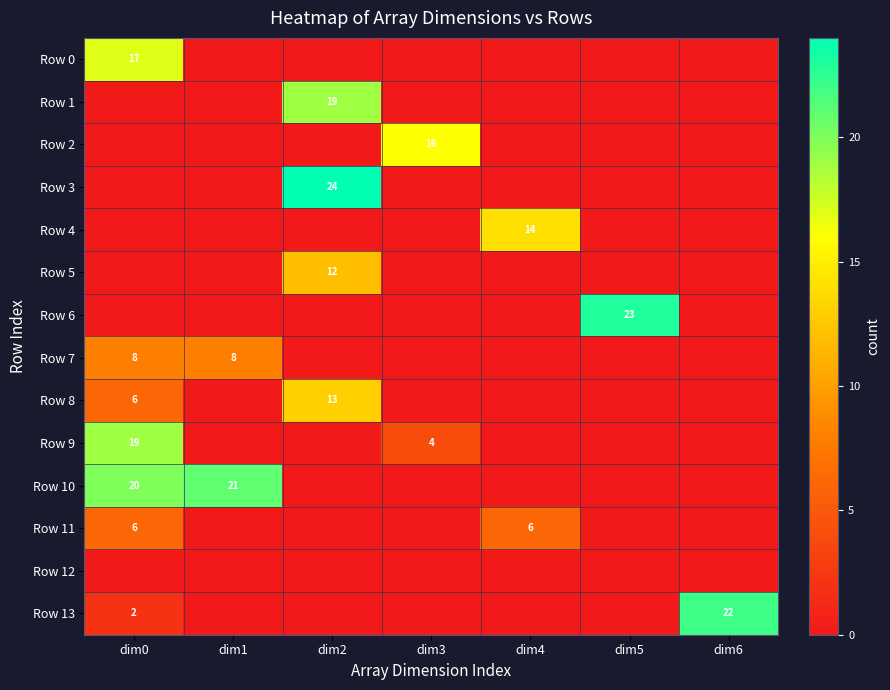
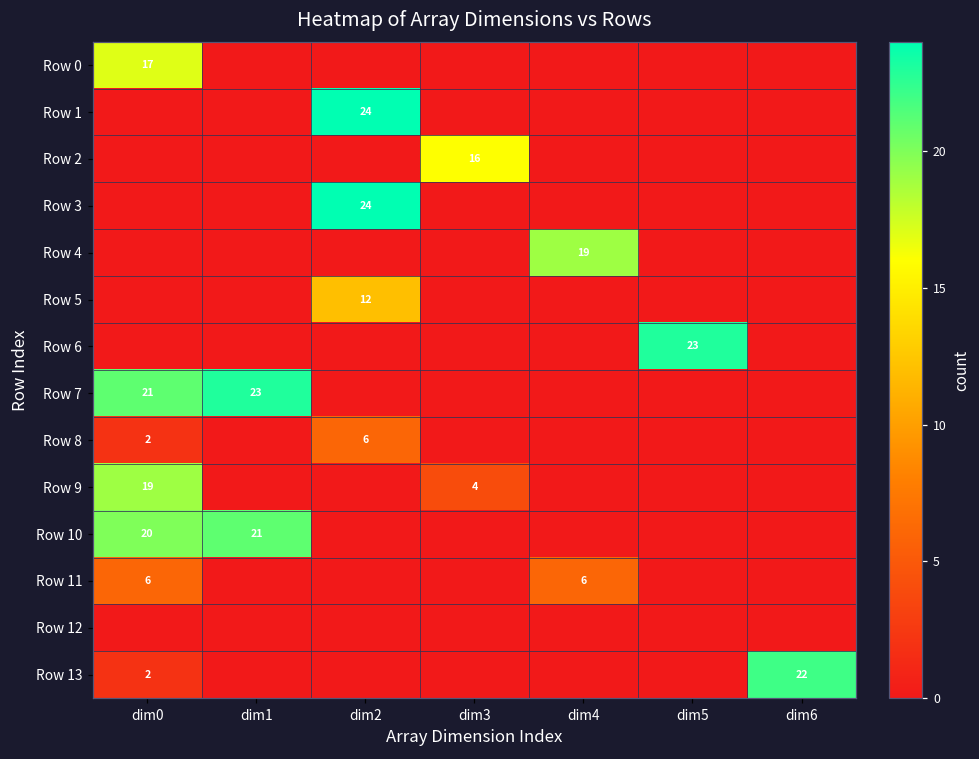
Row 1, dim2: 19 -> 24
Row 4, dim4: 14 -> 19
Row 7, dim0: 8 -> 21
Row 7, dim1: 8 -> 23
Row 8, dim0: 6 -> 2
Row 8, dim2: 13 -> 6
